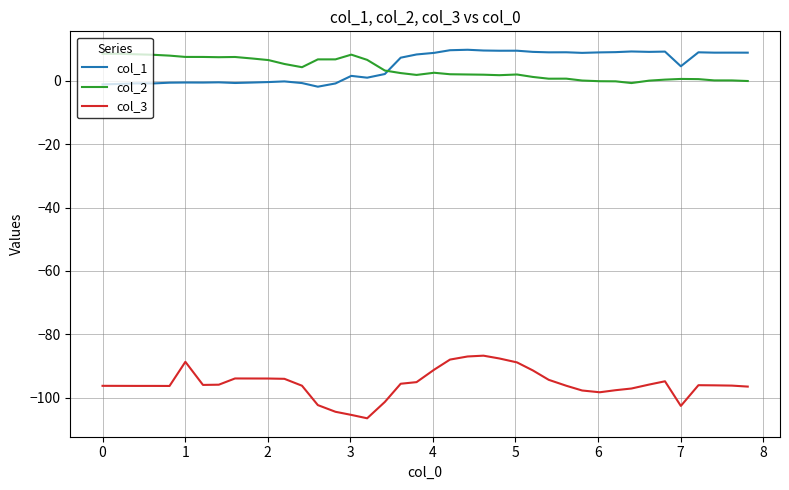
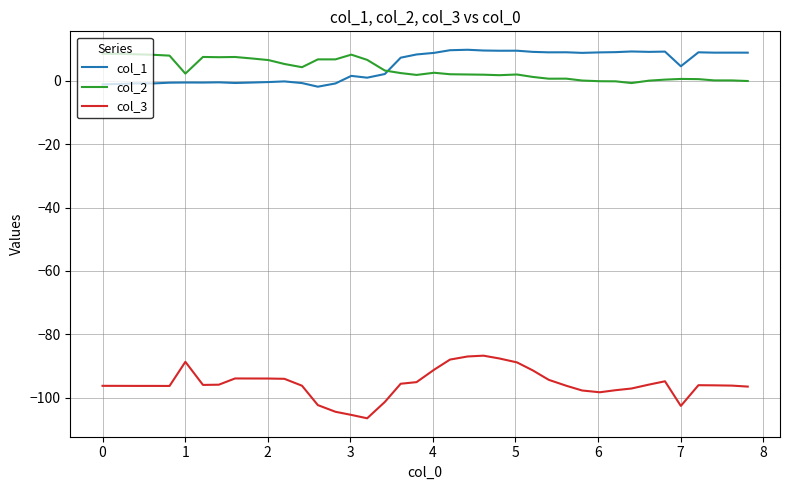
col_2, 1: 8 -> 2
